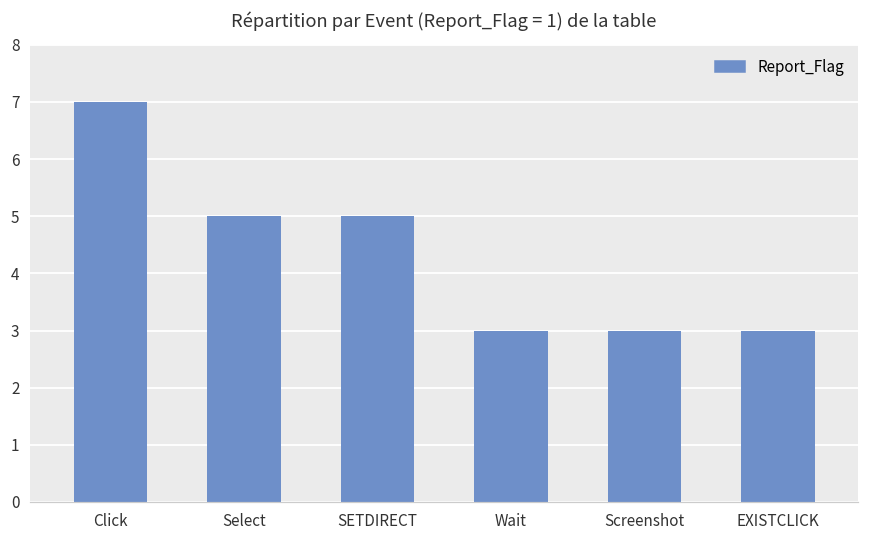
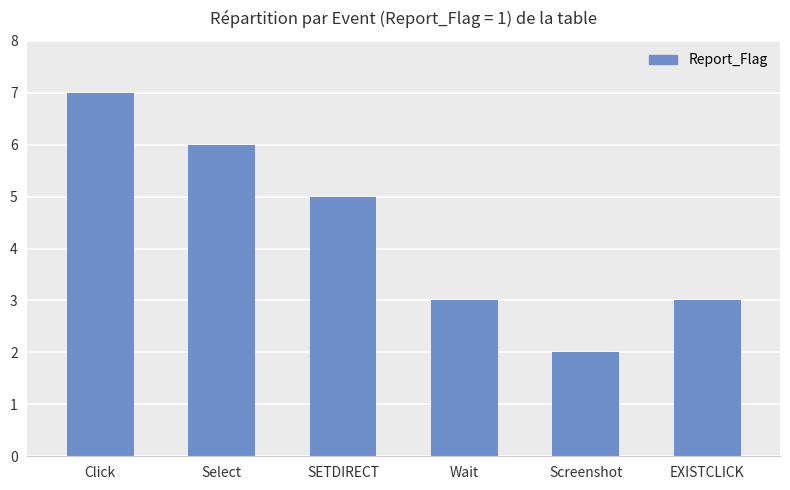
Select: 5 -> 6
Screenshot: 3 -> 2
